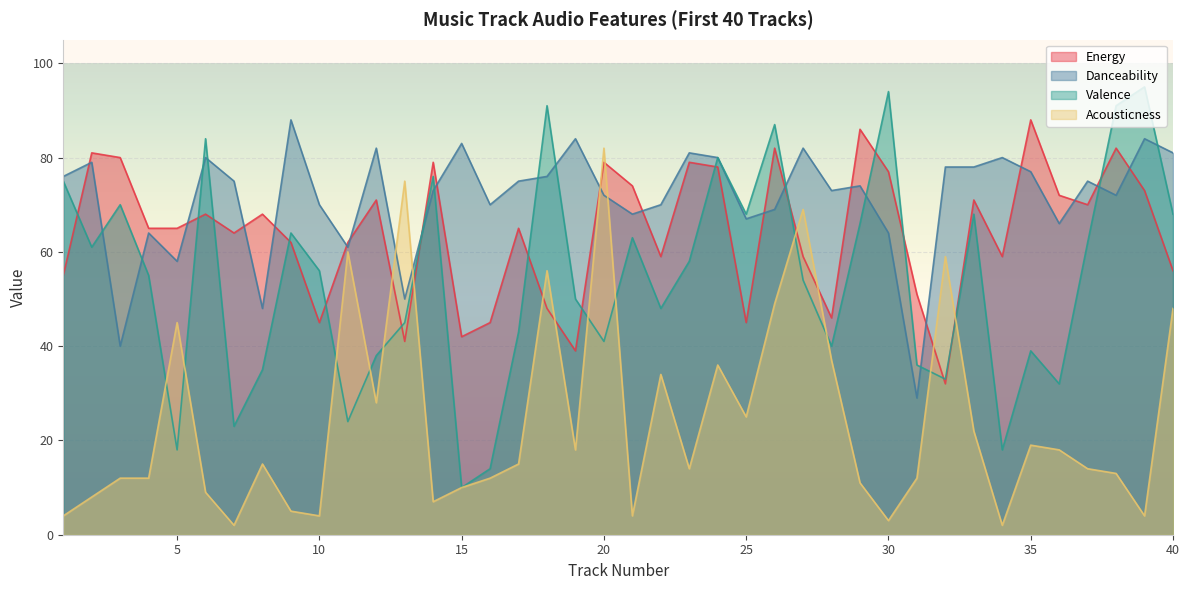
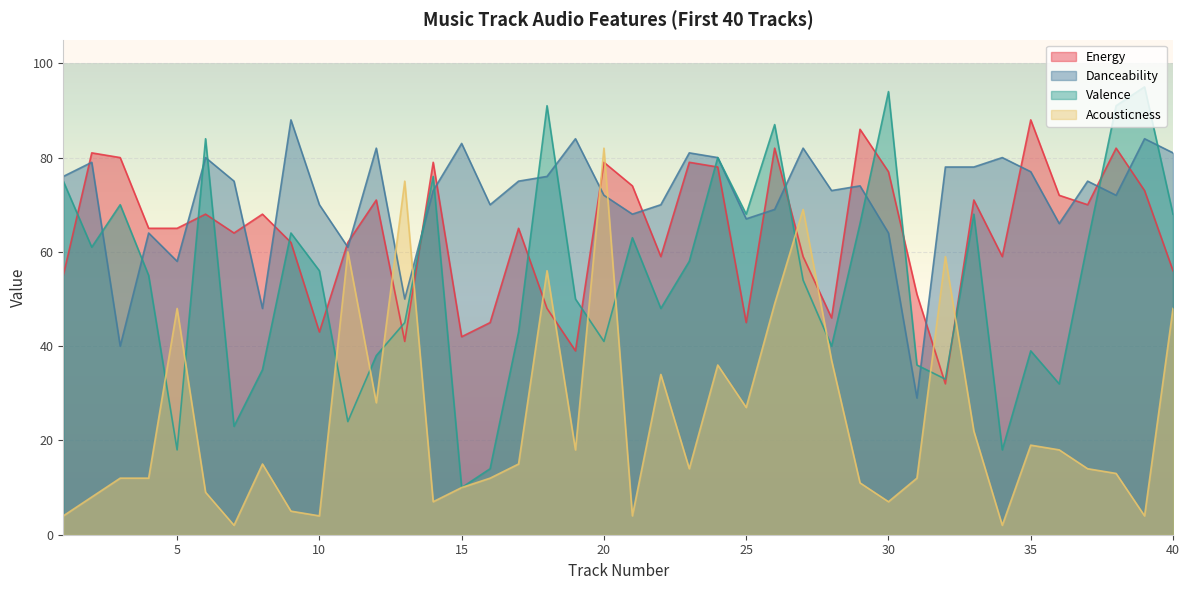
Acousticness, 5: 45 -> 48
Energy, 10: 45 -> 43
Acousticness, 25: 25 -> 27
Acousticness, 30: 3 -> 7
